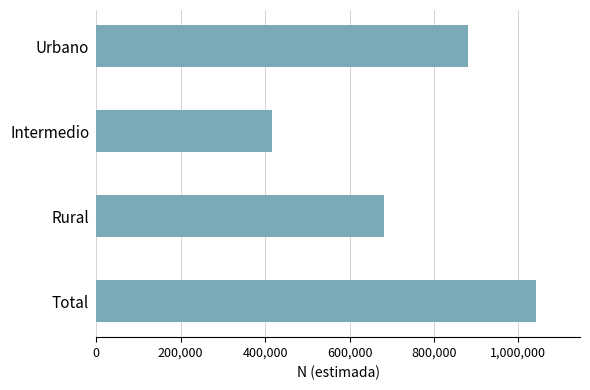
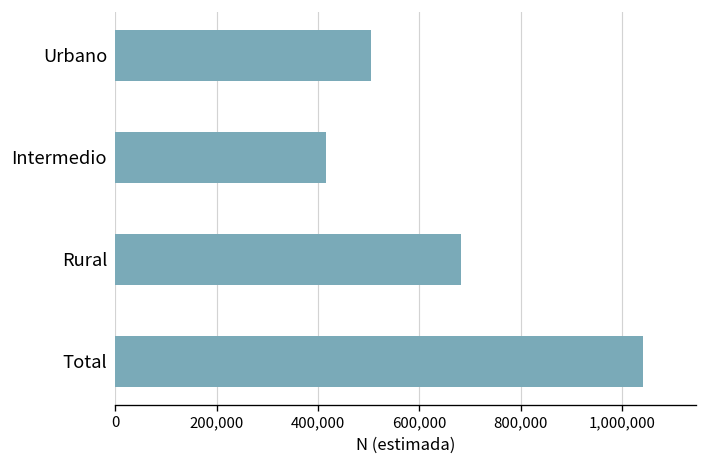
Urbano: 880,000 -> 500,000
